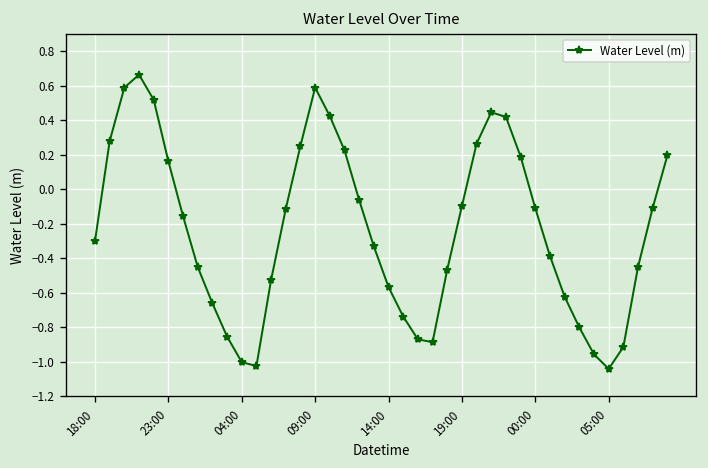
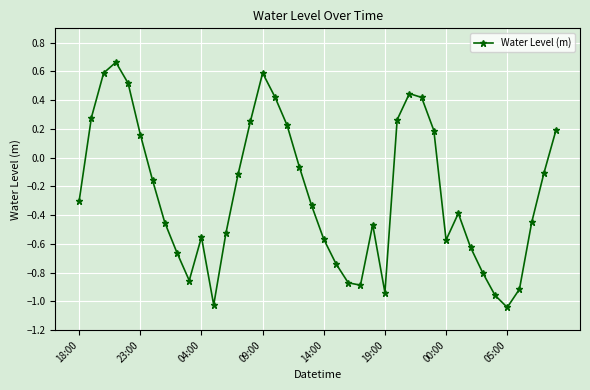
04:00: -1.00 -> -0.55
19:00: -0.10 -> -0.94
00:00: -0.11 -> -0.57
